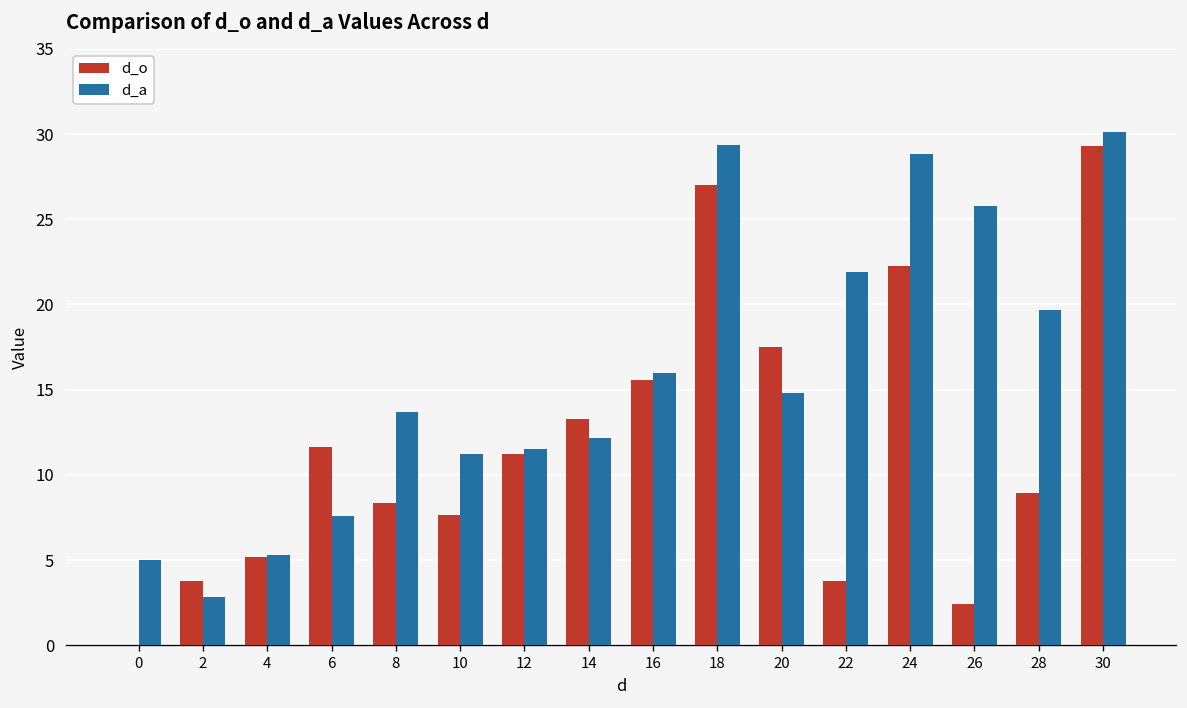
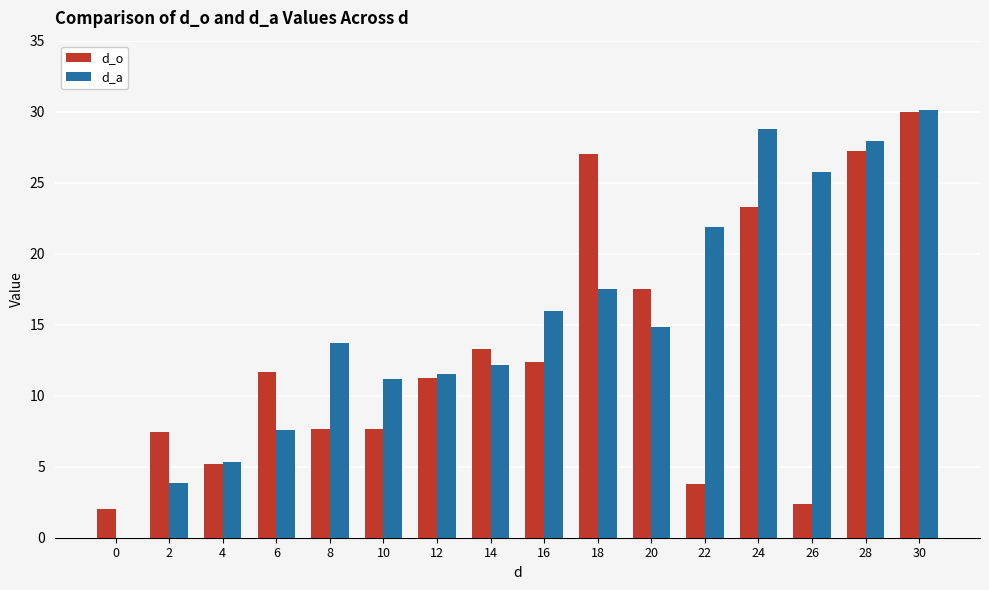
d_o, 0: 0 -> 2
d_a, 0: 5 -> 0
d_o, 2: 3.8 -> 7.4
d_a, 2: 2.9 -> 3.9
d_o, 8: 8.3 -> 7.7
d_o, 16: 15.6 -> 12.4
d_a, 18: 29.4 -> 17.5
d_o, 24: 22.3 -> 23.3
d_o, 28: 8.9 -> 27.2
d_a, 28: 19.7 -> 28.0
d_o, 30: 29.3 -> 30.0
